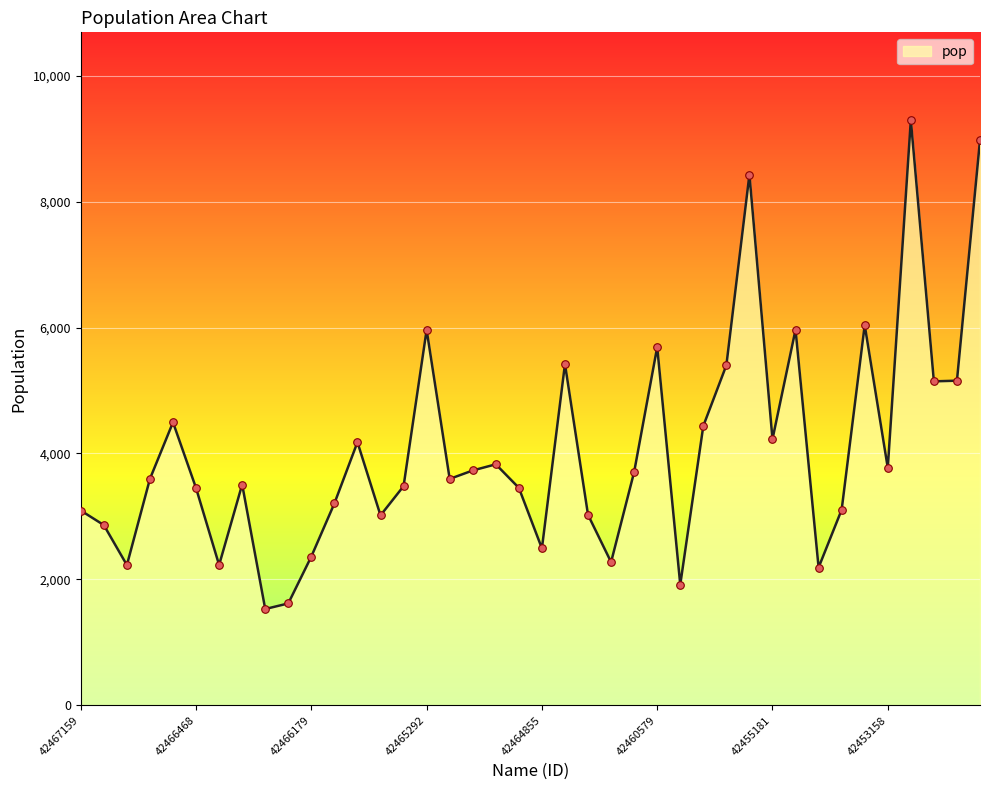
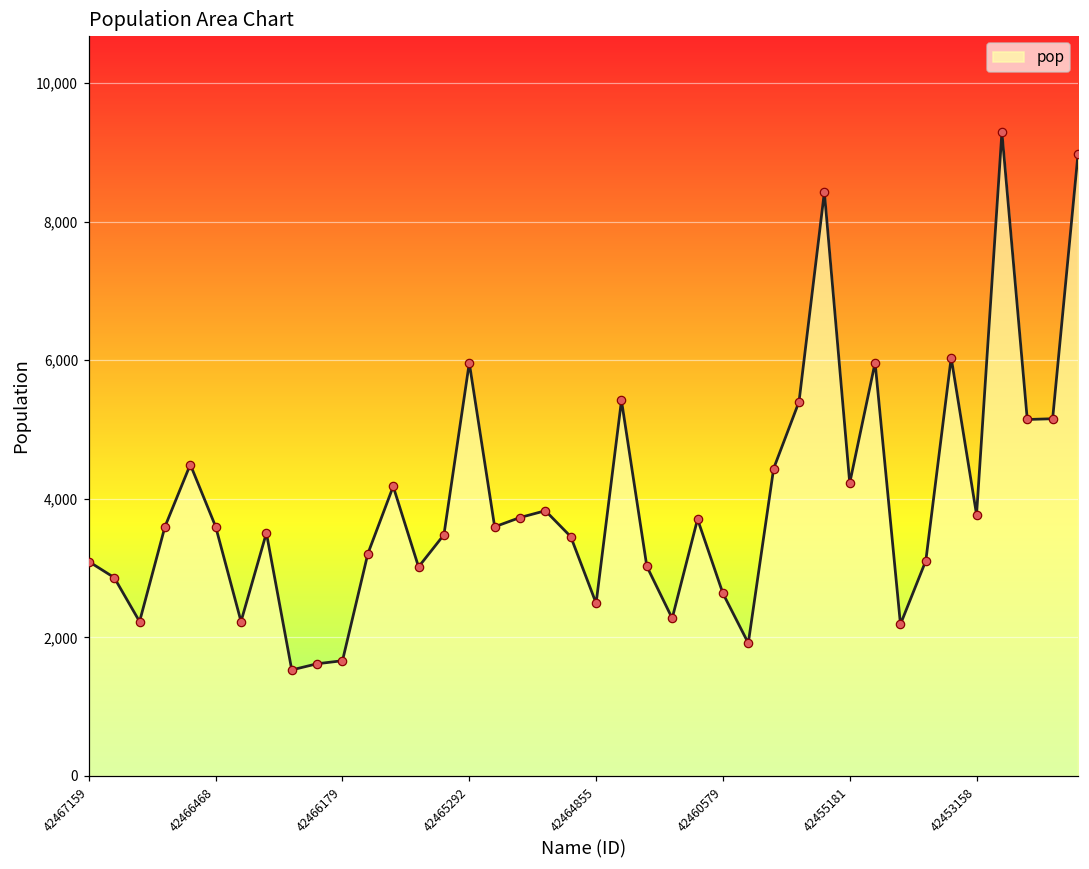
42466468: 3,500 -> 3,600
42466179: 2,400 -> 1,700
42460579: 5,700 -> 2,600
